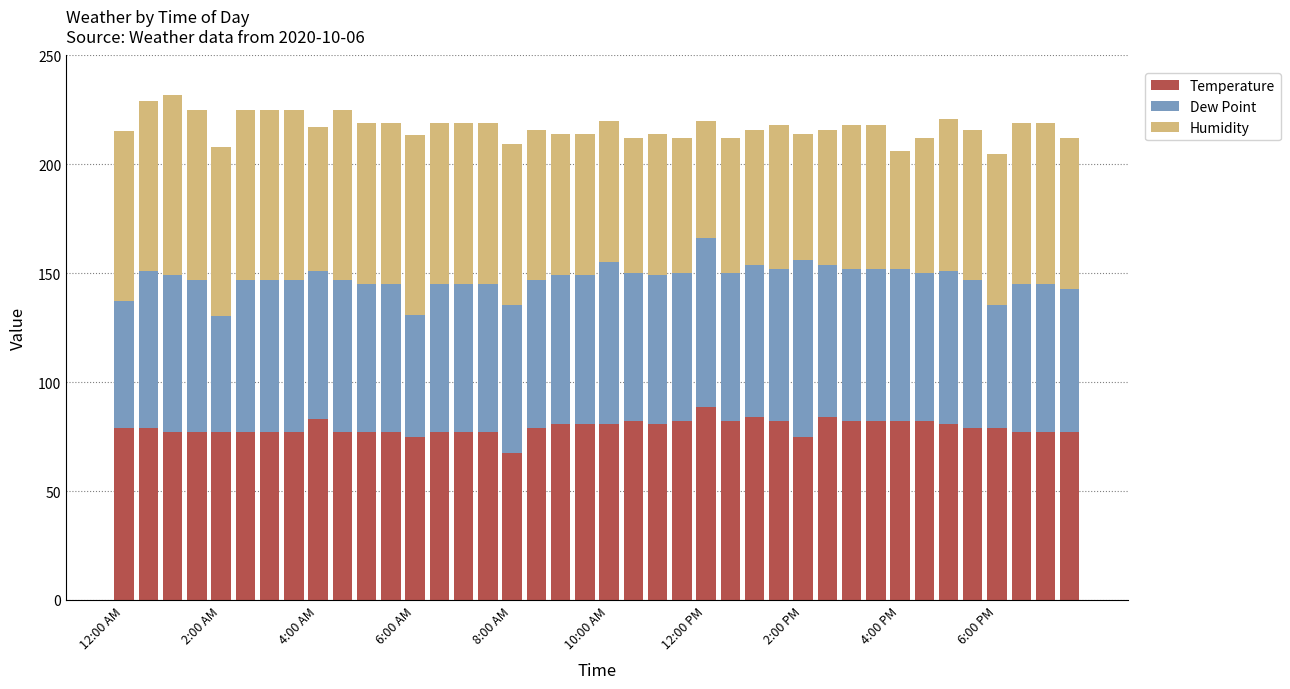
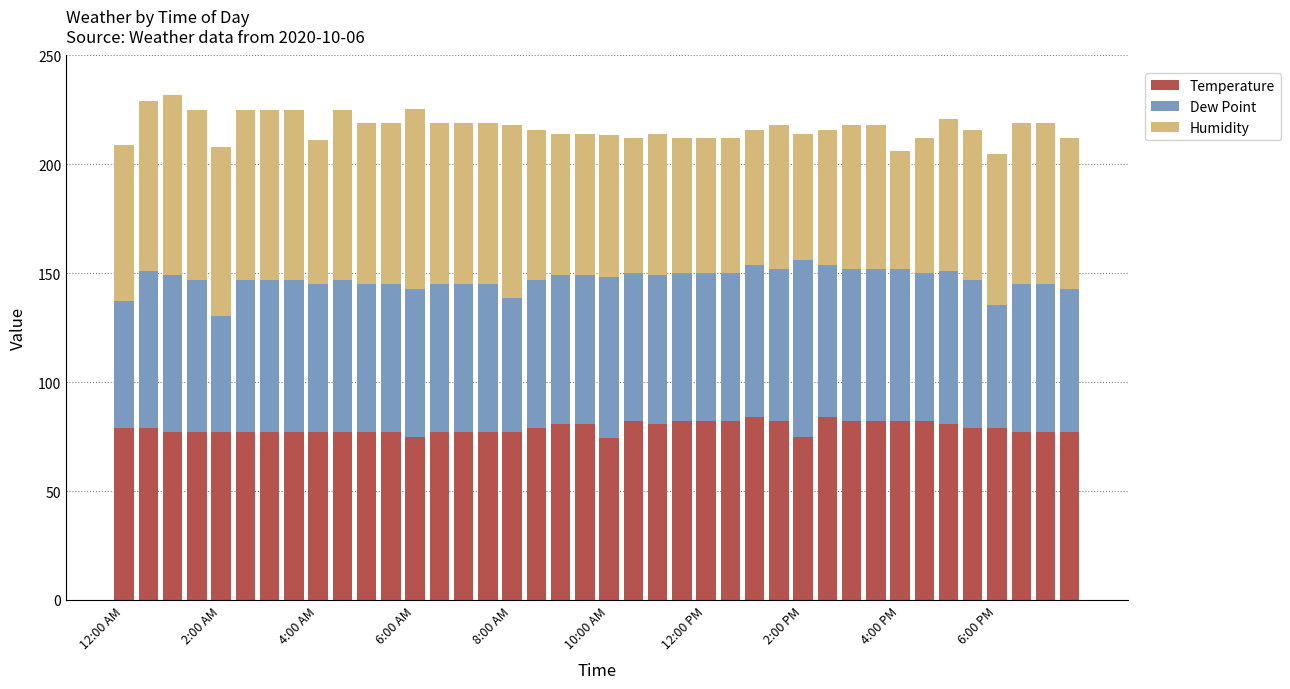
Humidity, 12:00 AM: 78 -> 72
Temperature, 4:00 AM: 83 -> 77
Dew Point, 6:00 AM: 56 -> 68
Temperature, 8:00 AM: 67 -> 77
Dew Point, 8:00 AM: 68 -> 62
Humidity, 8:00 AM: 74 -> 80
Temperature, 10:00 AM: 81 -> 74
Temperature, 12:00 PM: 89 -> 82
Dew Point, 12:00 PM: 78 -> 68
Humidity, 12:00 PM: 54 -> 62
